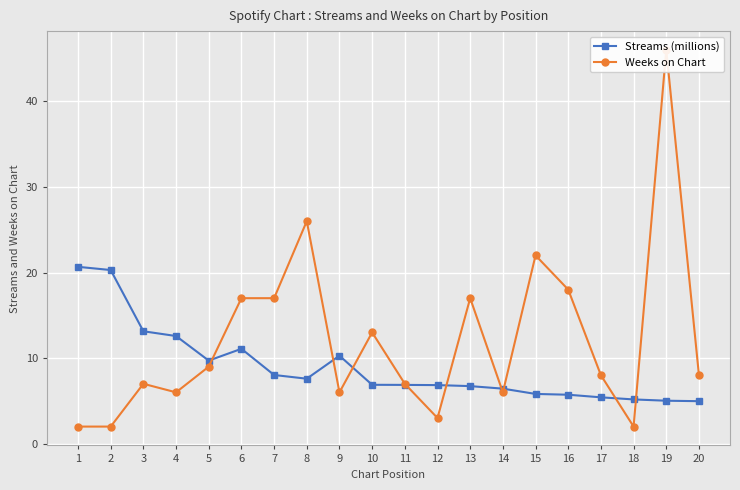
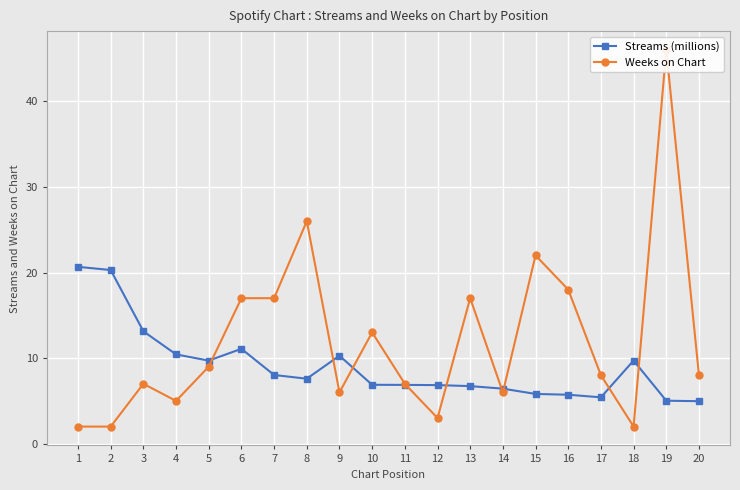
Streams (millions), 4: 13 -> 10
Weeks on Chart, 4: 6 -> 5
Streams (millions), 18: 5 -> 10
